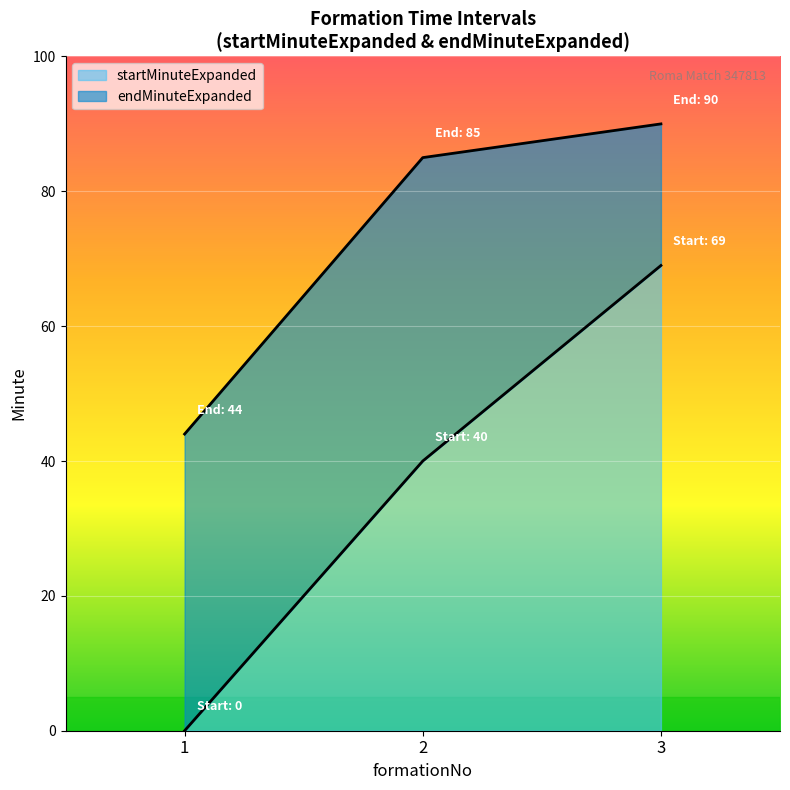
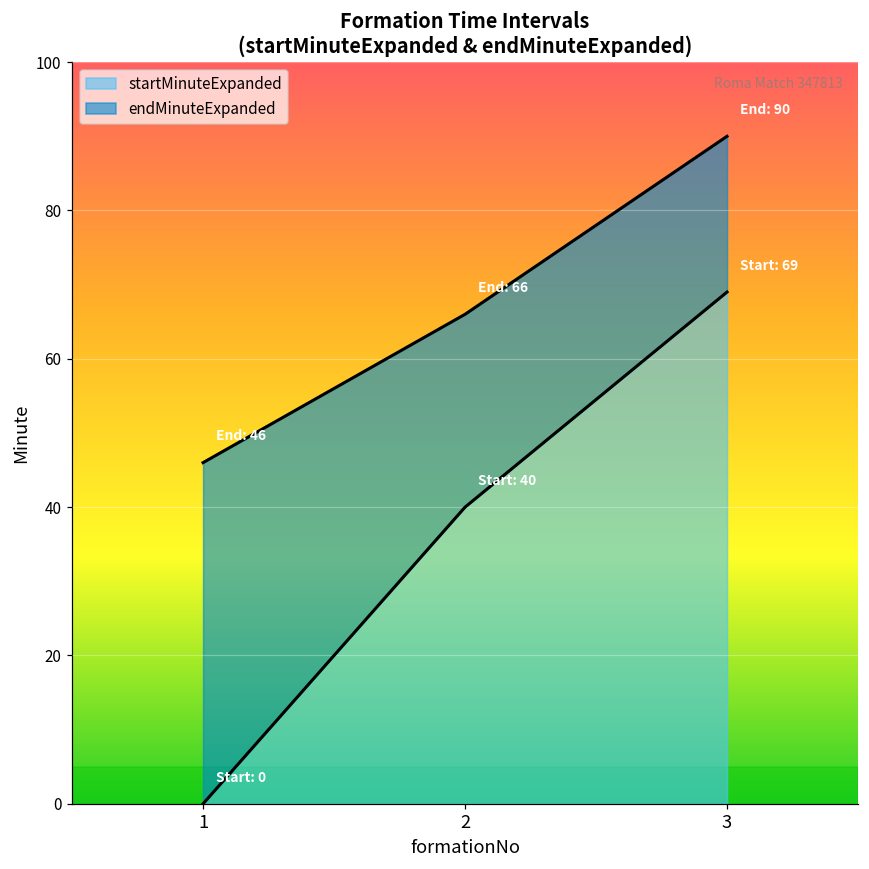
endMinuteExpanded, 1: 44 -> 46
endMinuteExpanded, 2: 85 -> 66
